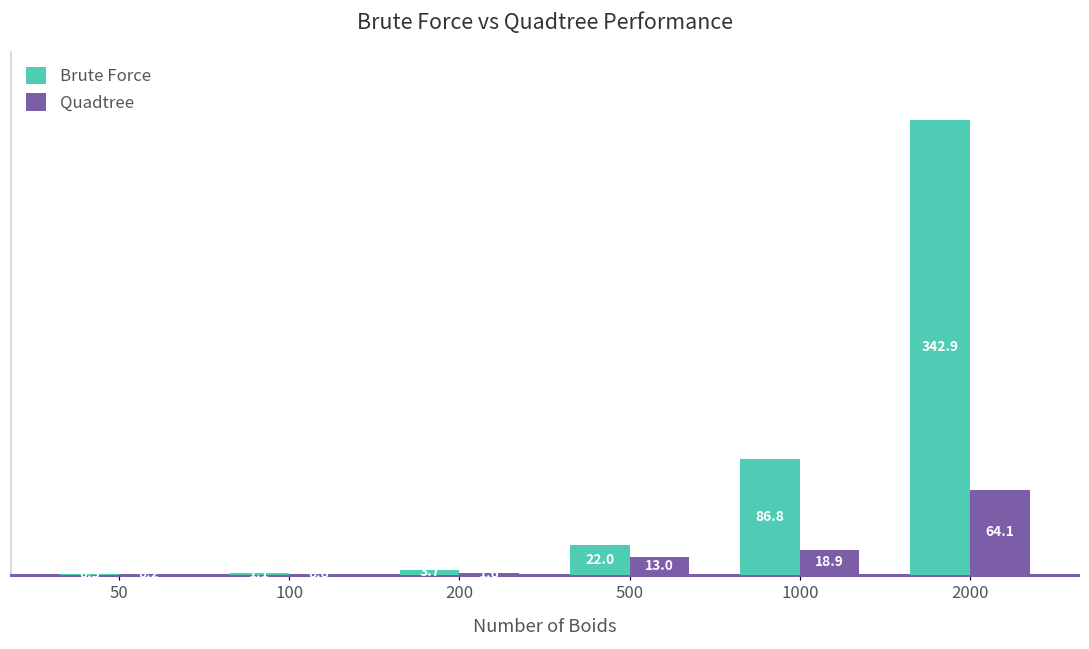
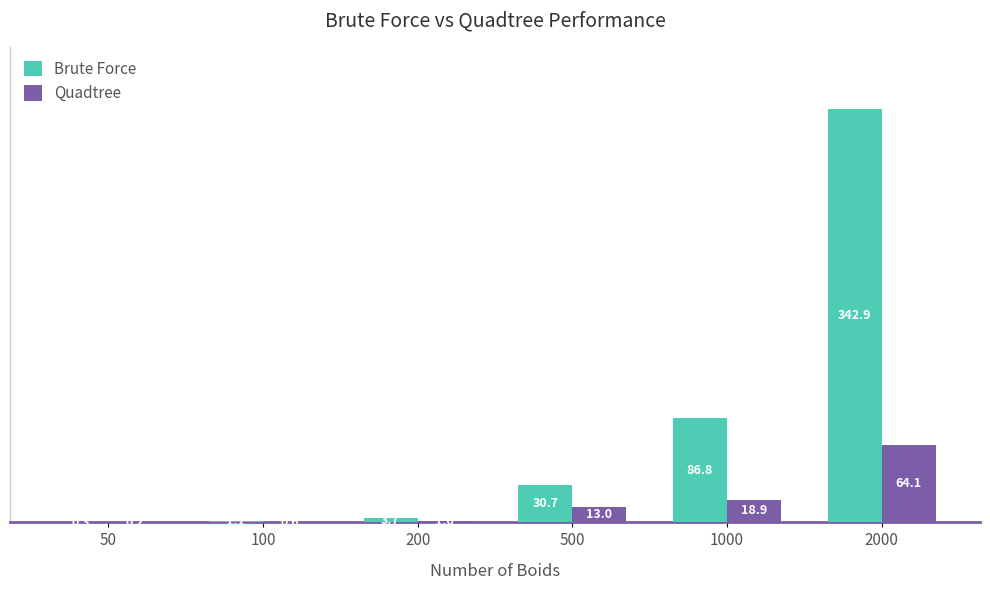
Brute Force, 500: 22.0 -> 30.7
